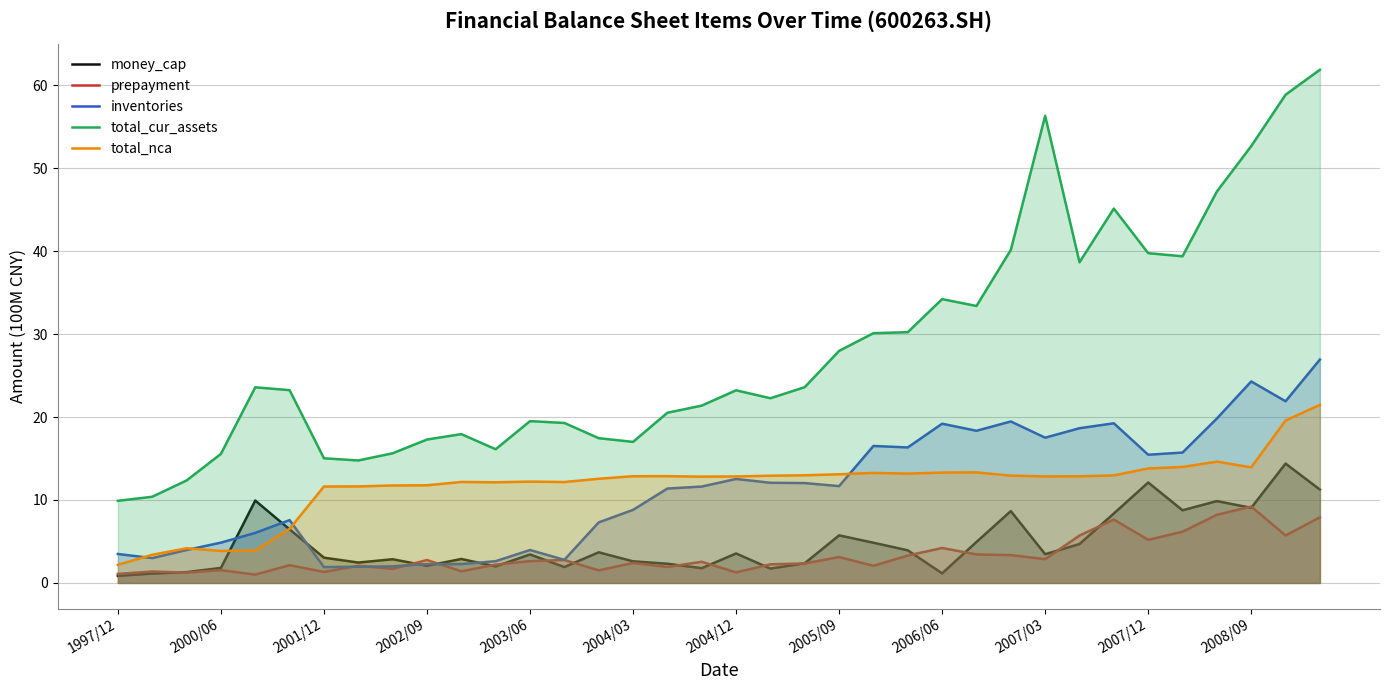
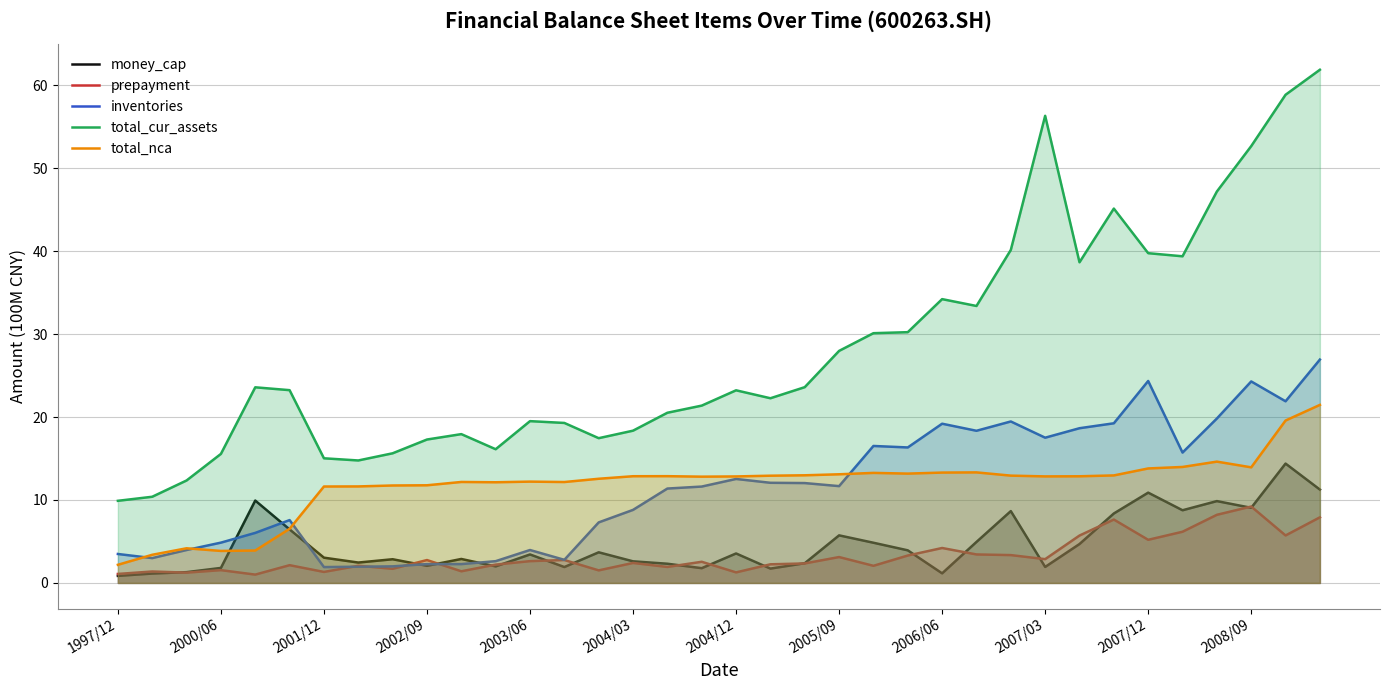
total_cur_assets, 2004/03: 17 -> 18
money_cap, 2007/03: 3 -> 2
money_cap, 2007/12: 12 -> 11
inventories, 2007/12: 15 -> 24
